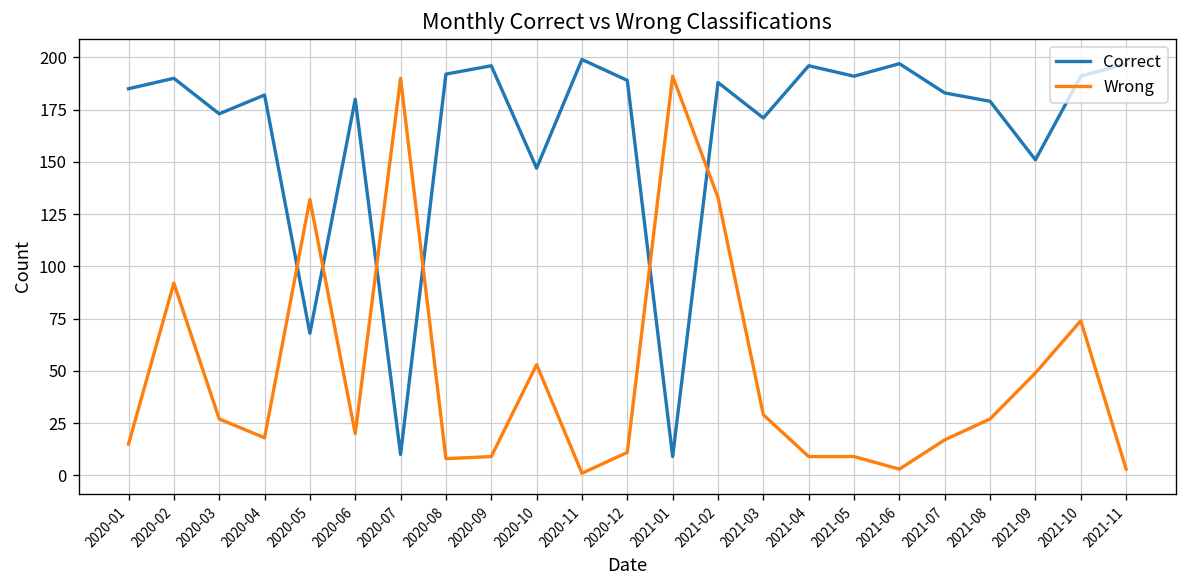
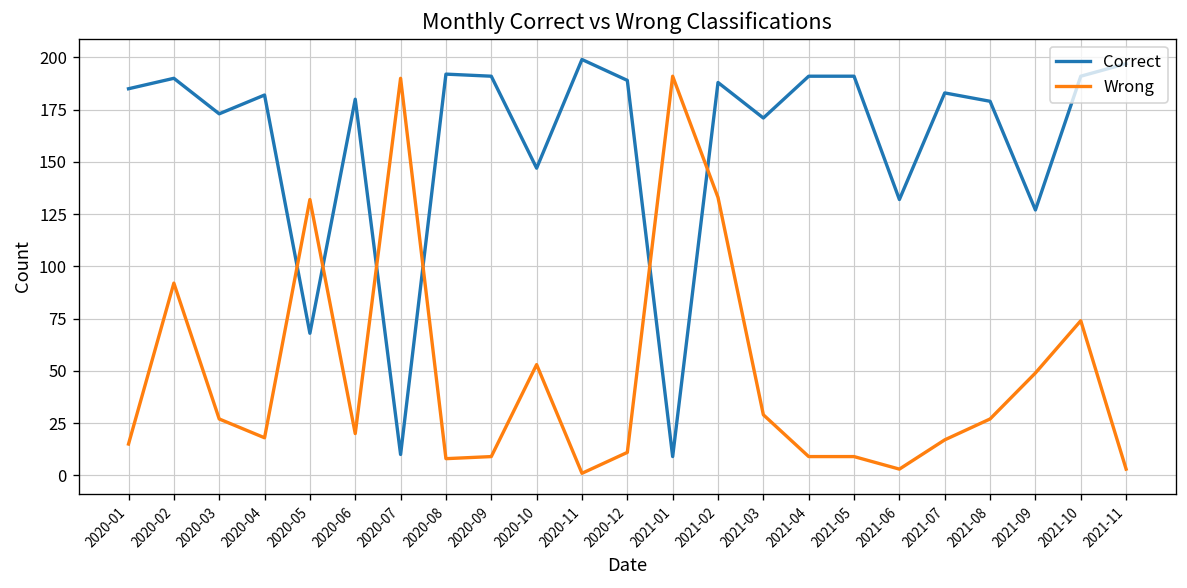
Correct, 2020-09: 196 -> 191
Correct, 2021-04: 196 -> 191
Correct, 2021-06: 197 -> 132
Correct, 2021-09: 151 -> 127
